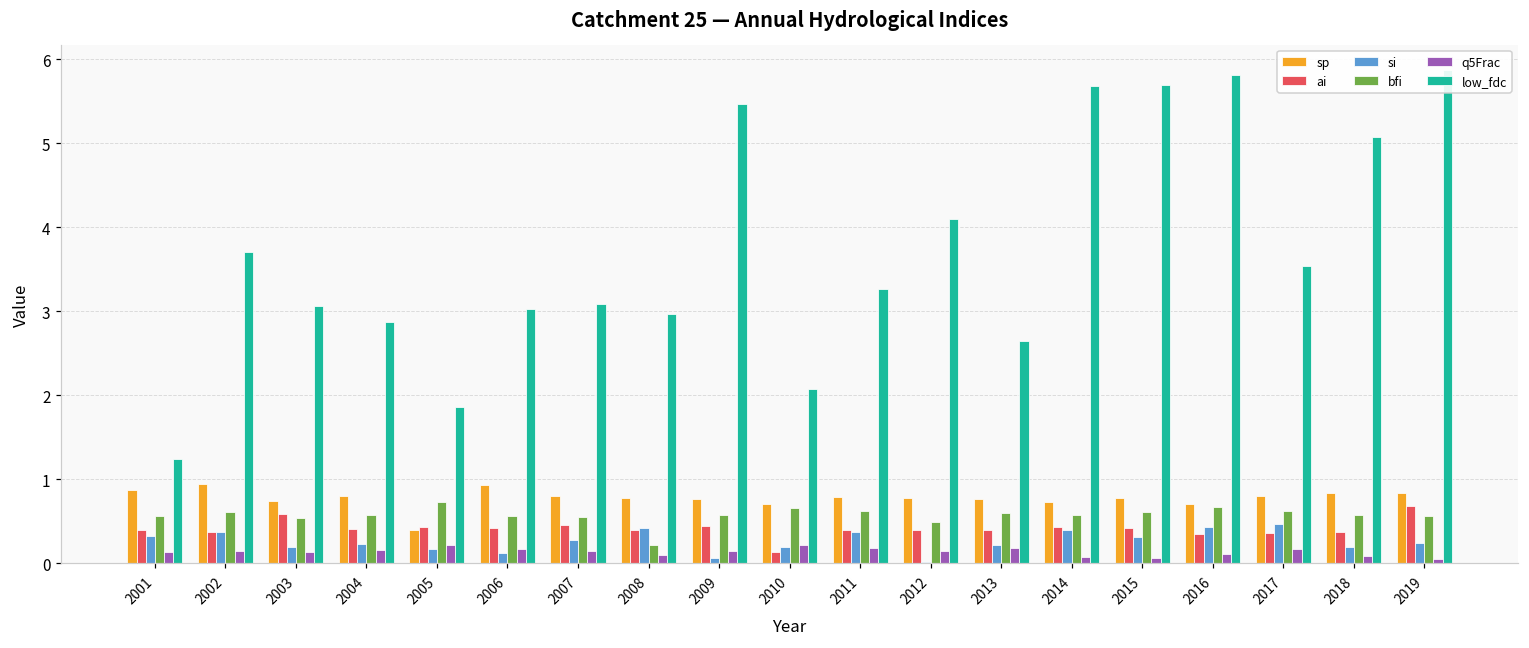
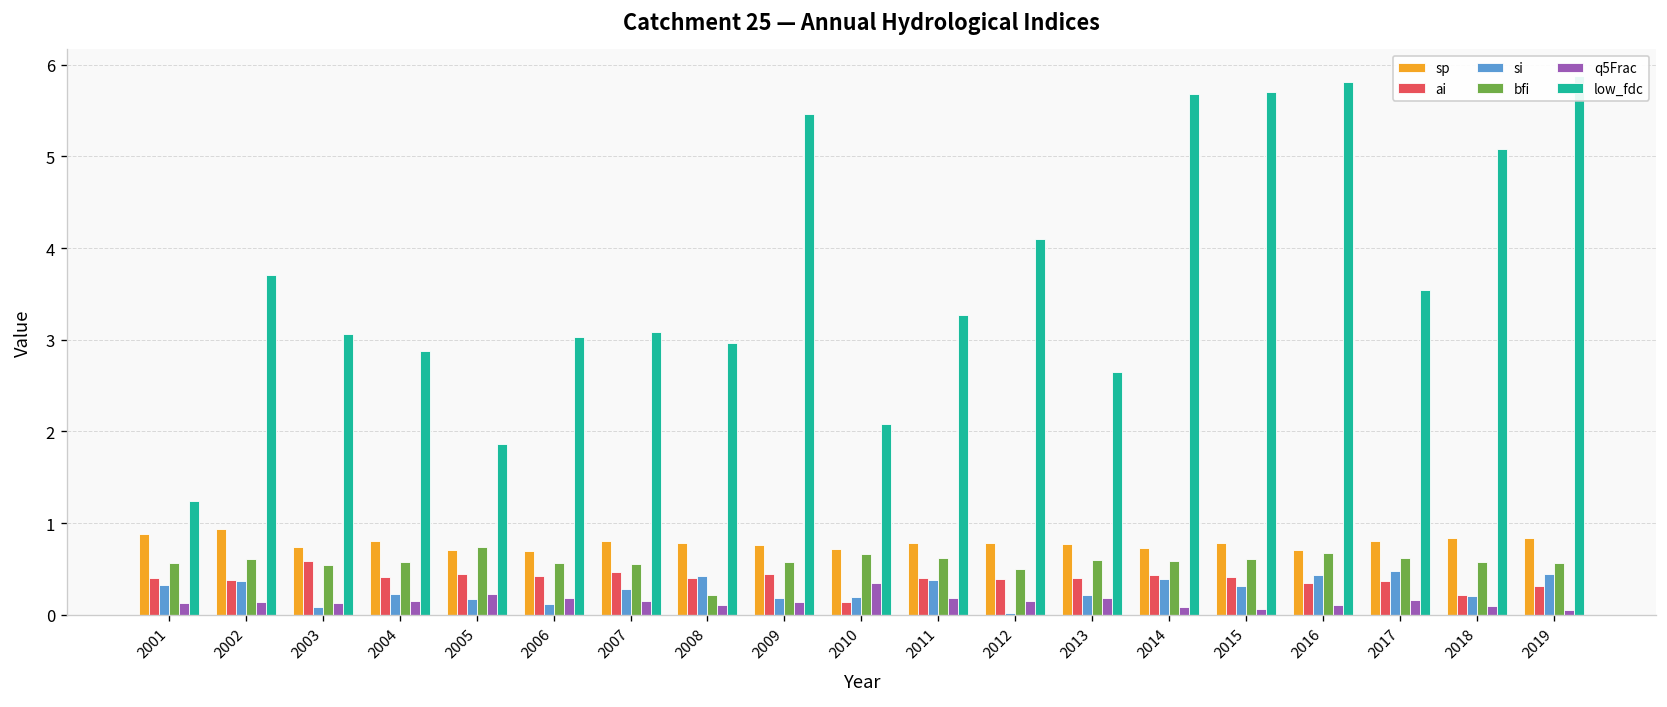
si, 2003: 0.2 -> 0.1
sp, 2005: 0.4 -> 0.7
sp, 2006: 0.9 -> 0.7
si, 2009: 0.1 -> 0.2
q5Frac, 2010: 0.2 -> 0.3
ai, 2018: 0.4 -> 0.2
ai, 2019: 0.7 -> 0.3
si, 2019: 0.2 -> 0.4
